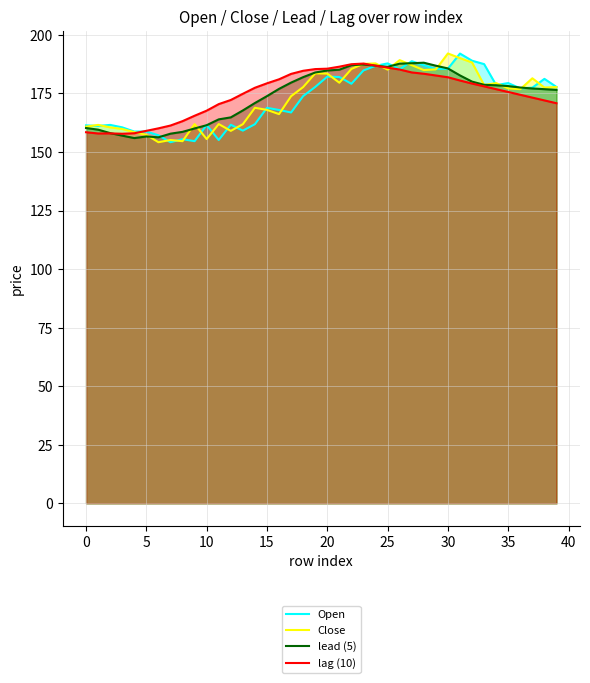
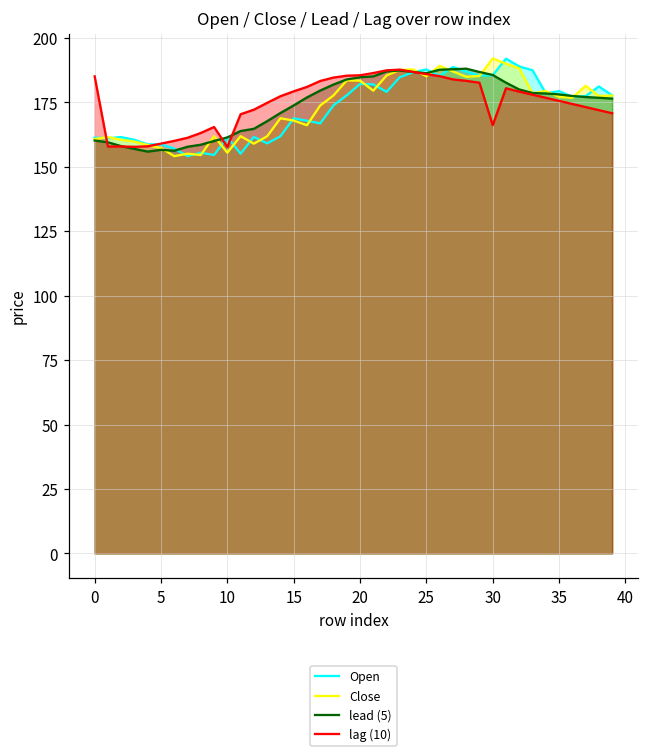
lag (10), 0: 158 -> 185
lag (10), 10: 168 -> 158
lag (10), 30: 182 -> 166
